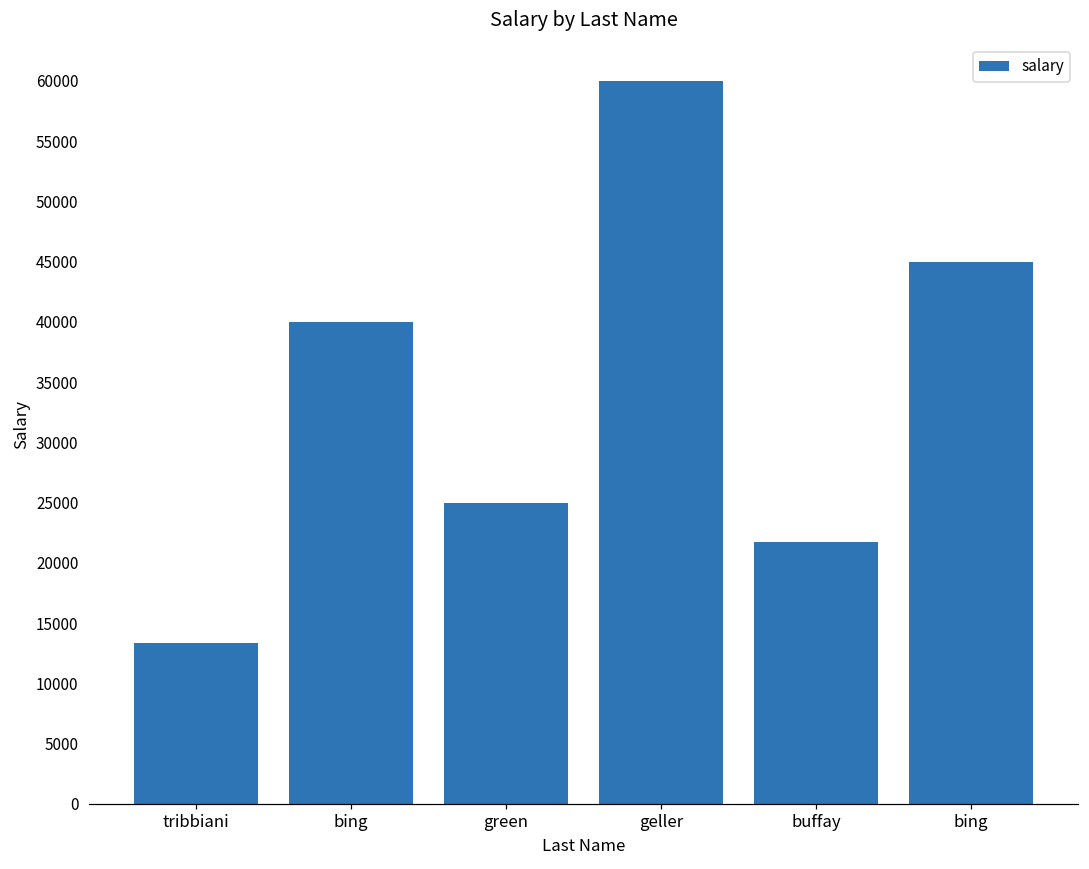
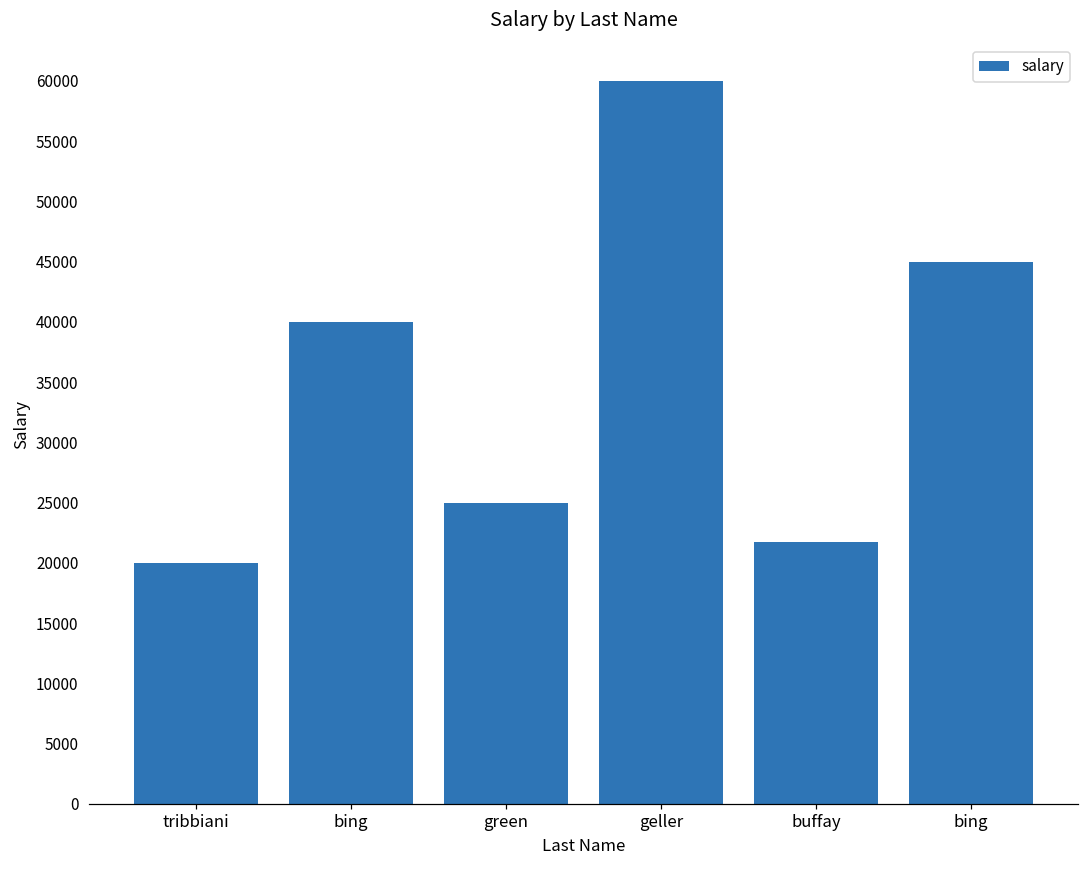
tribbiani: 13300 -> 20000
